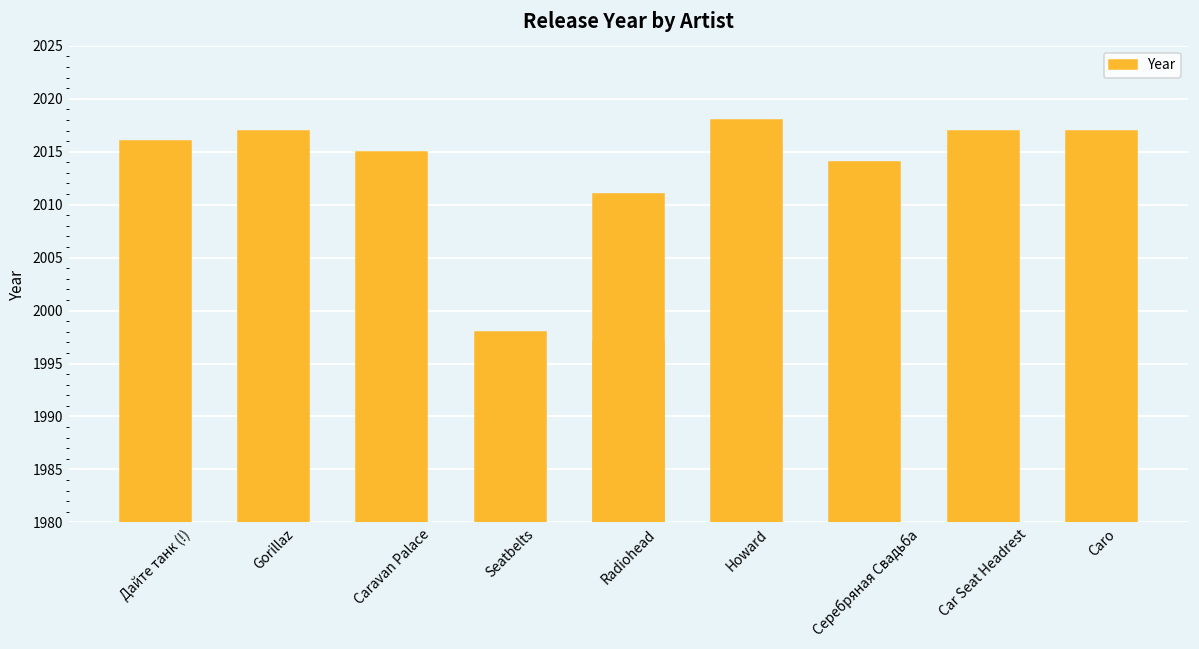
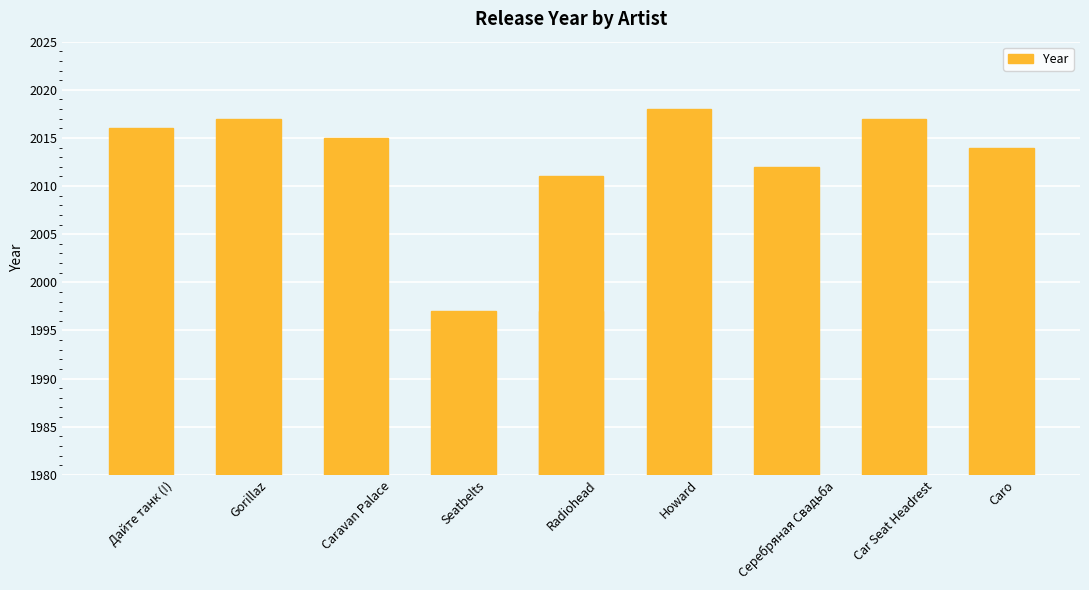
Seatbelts: 1998 -> 1997
Серебряная Свадьба: 2014 -> 2012
Caro: 2017 -> 2014
